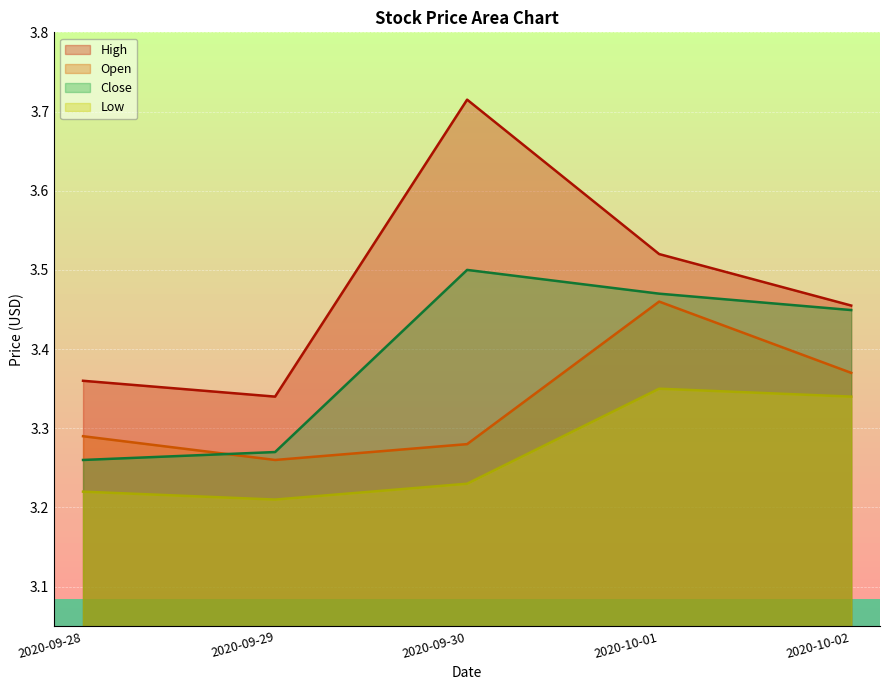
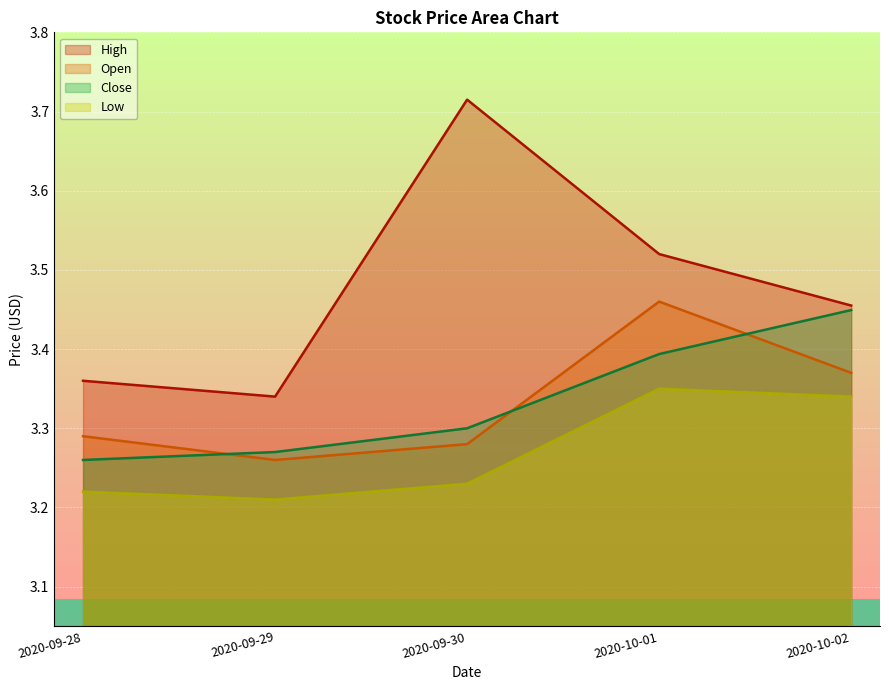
Close, 2020-09-30: 3.5 -> 3.3
Close, 2020-10-01: 3.47 -> 3.39
